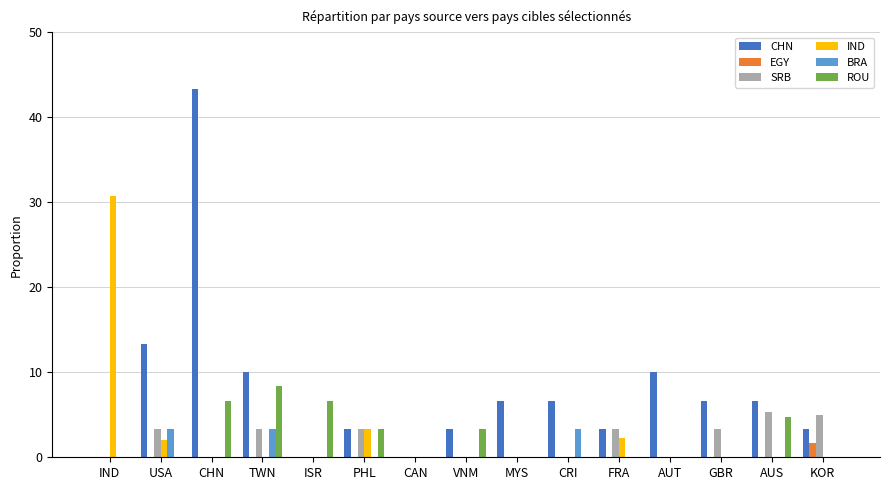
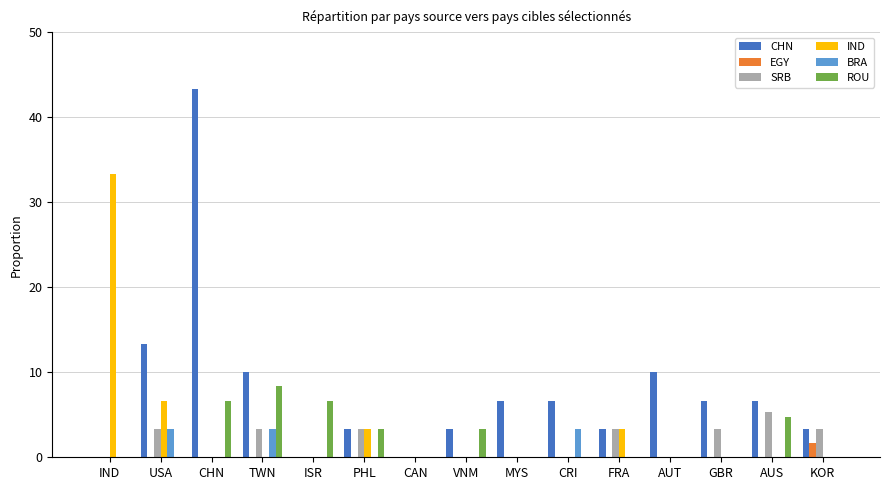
IND, IND: 31 -> 33
IND, USA: 2 -> 7
IND, FRA: 2 -> 3
SRB, KOR: 5 -> 3
